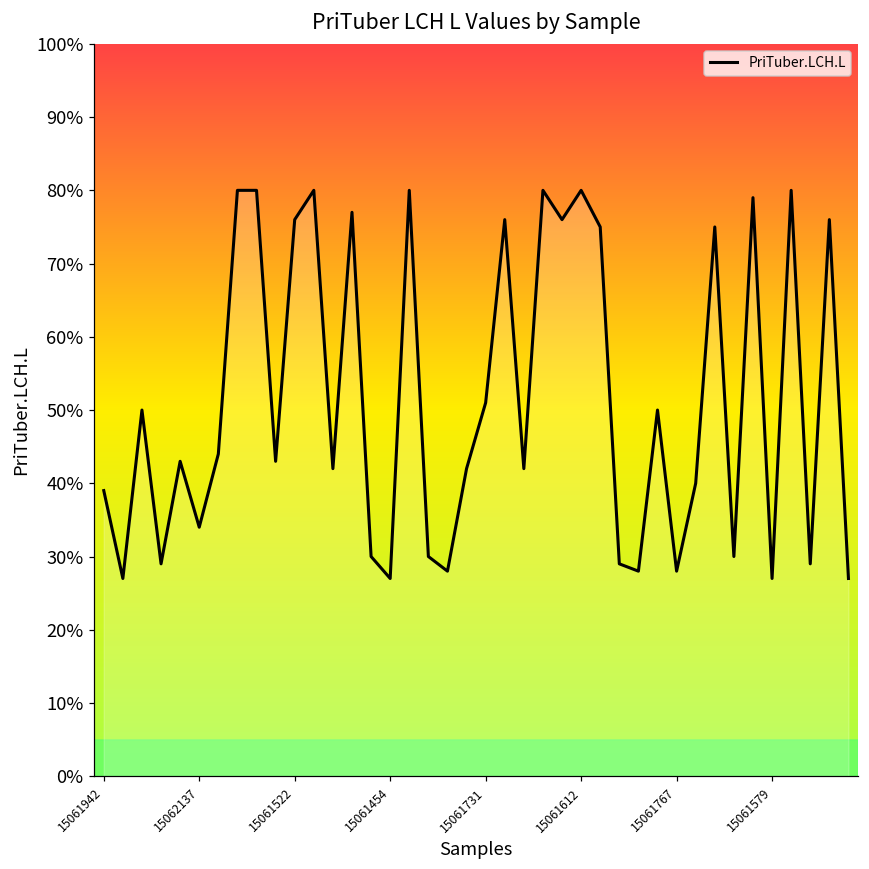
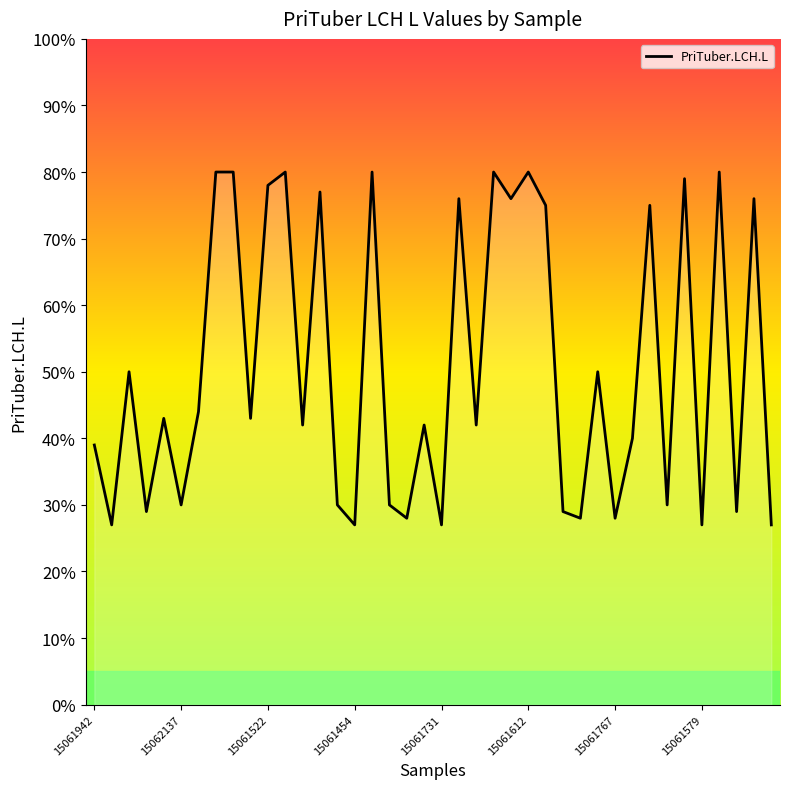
15062137: 34% -> 30%
15061522: 76% -> 78%
15061731: 51% -> 27%
